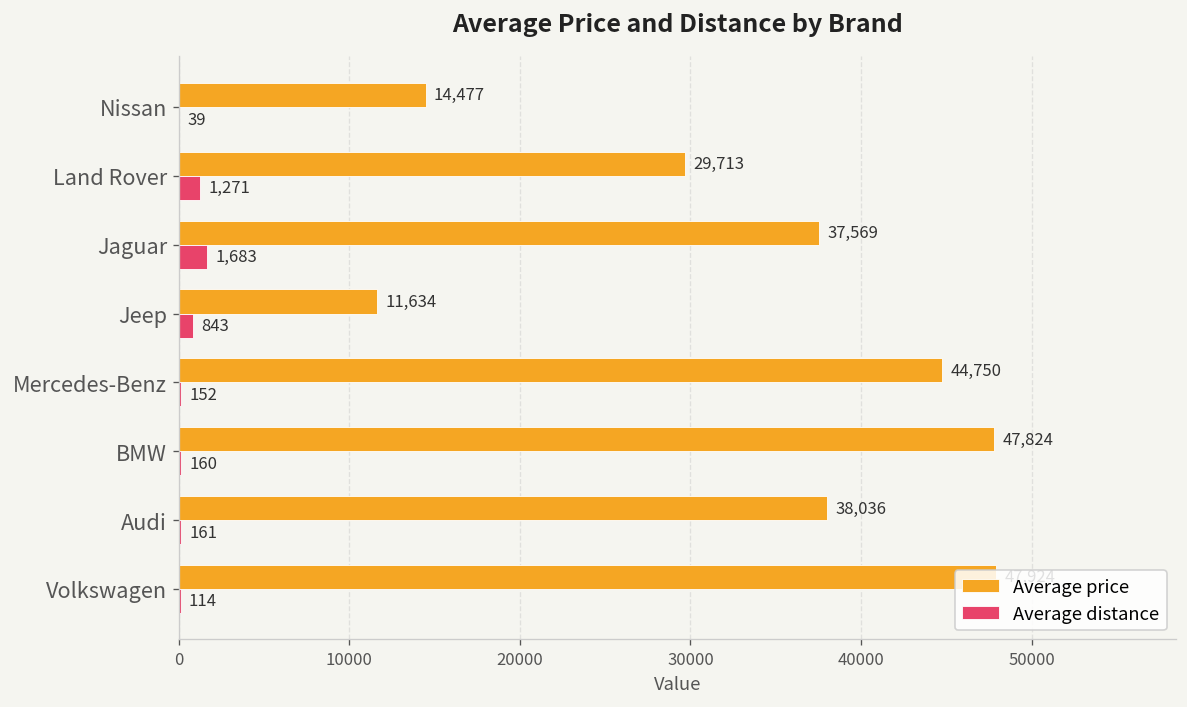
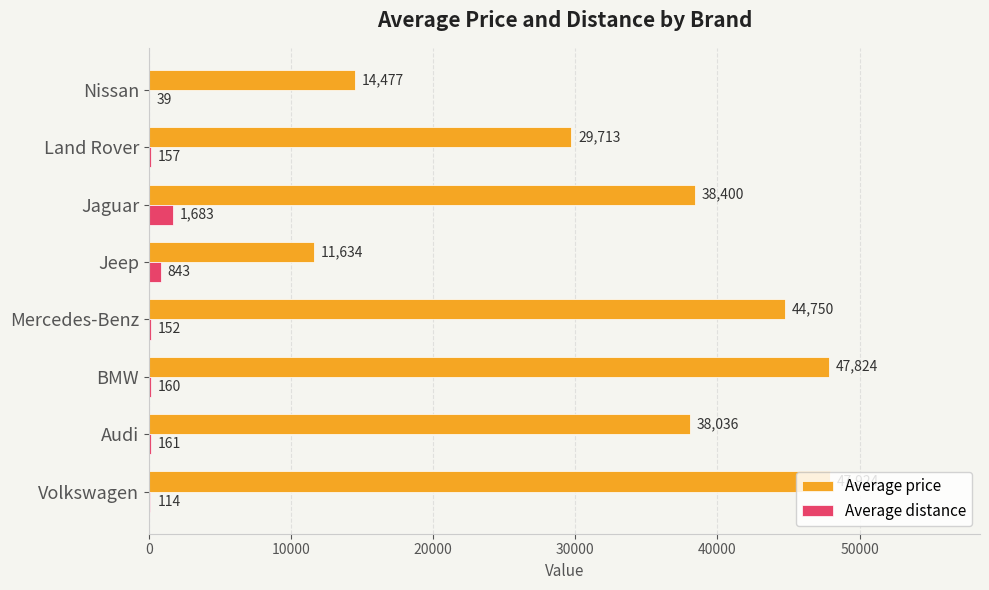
Average distance, Land Rover: 1,271 -> 157
Average price, Jaguar: 37,569 -> 38,400
